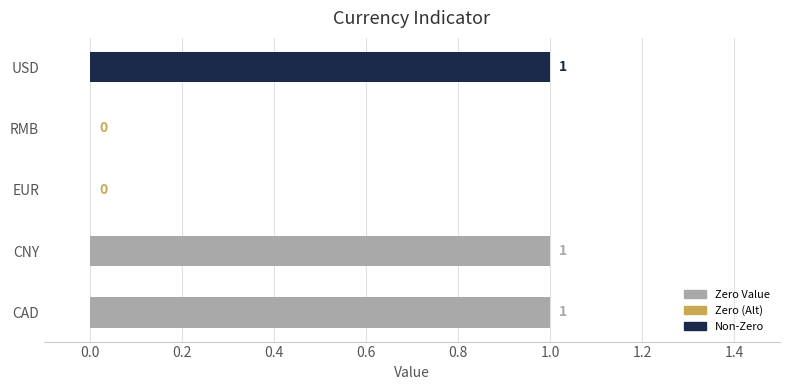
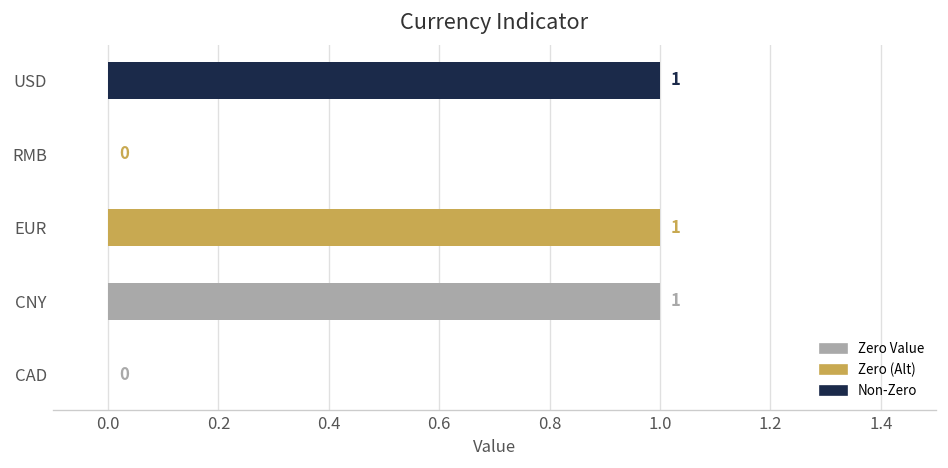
EUR: 0 -> 1
CAD: 1 -> 0
